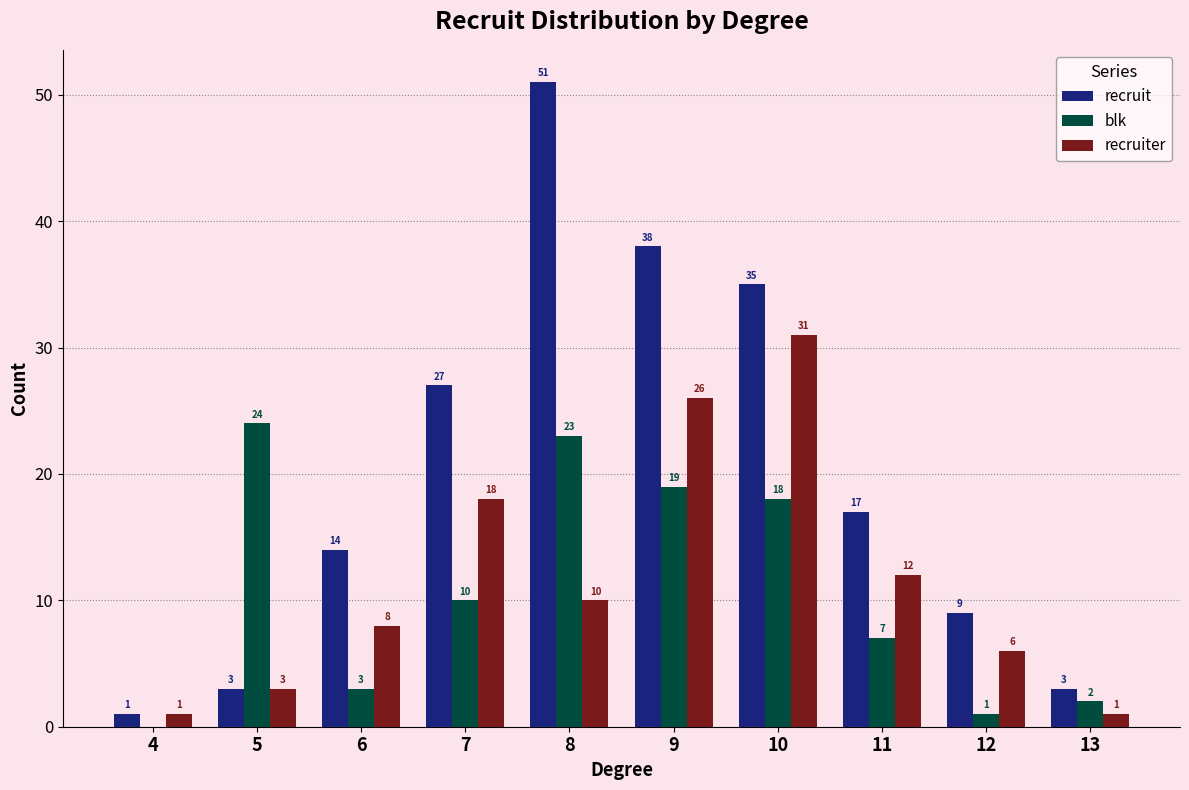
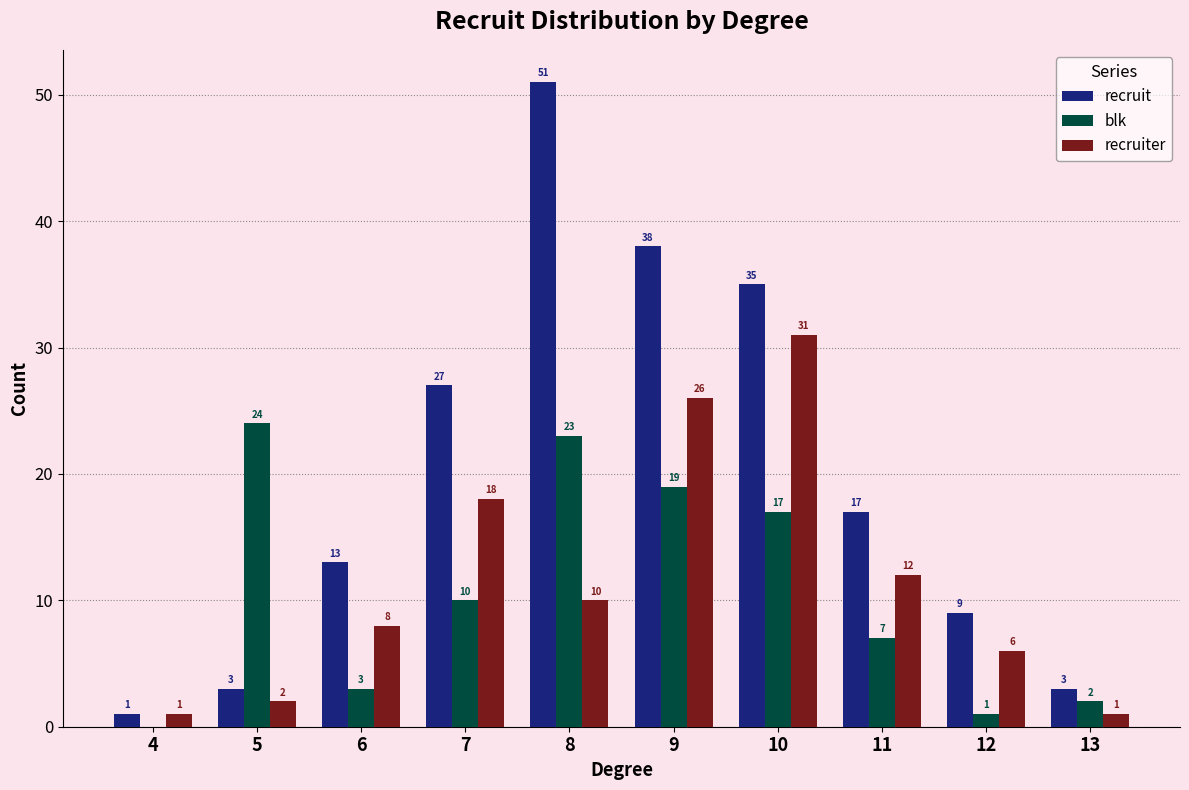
recruiter, 5: 3 -> 2
recruit, 6: 14 -> 13
blk, 10: 18 -> 17
